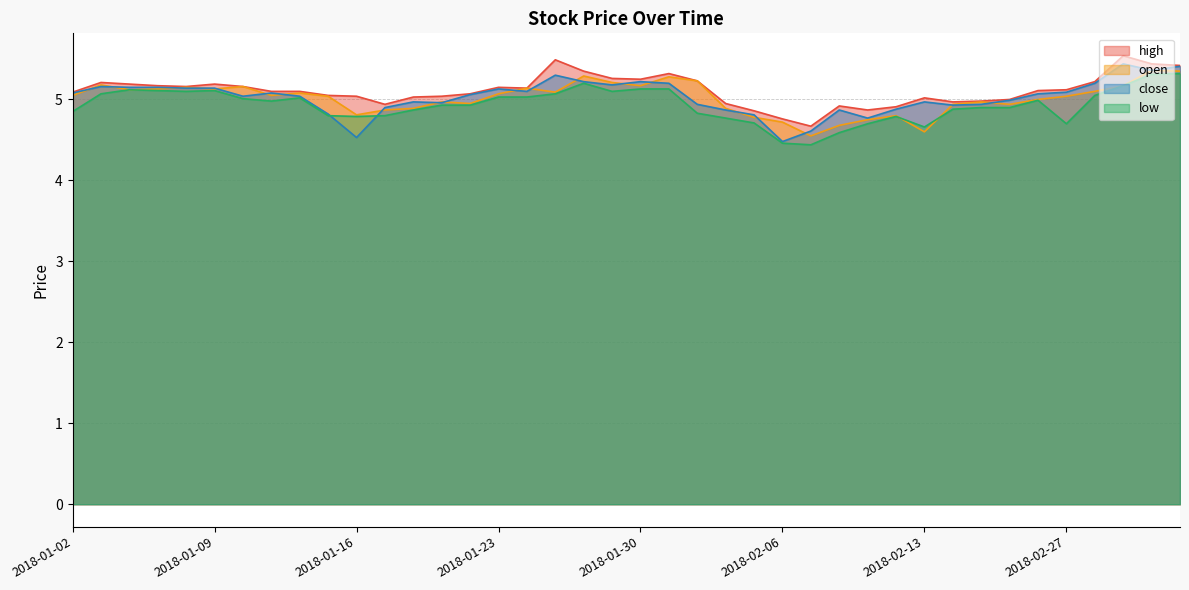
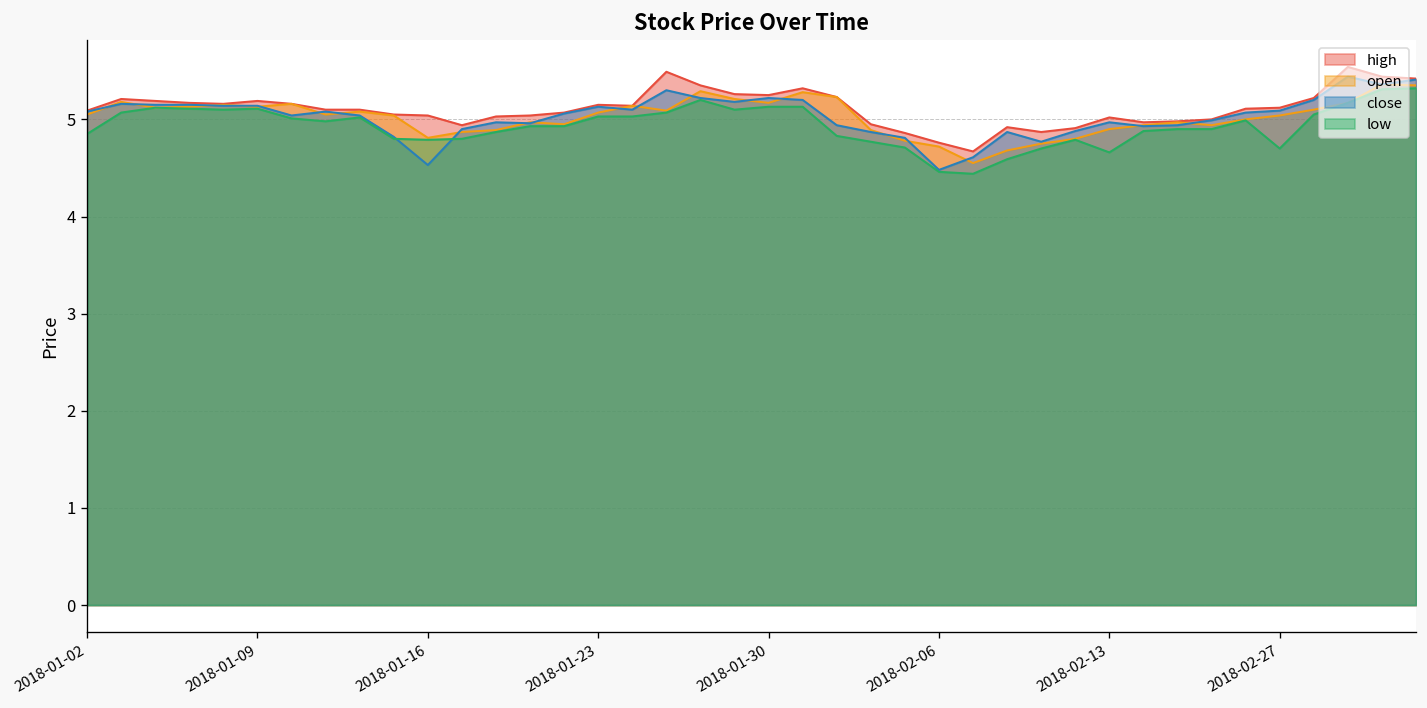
open, 2018-02-13: 4.6 -> 4.9
